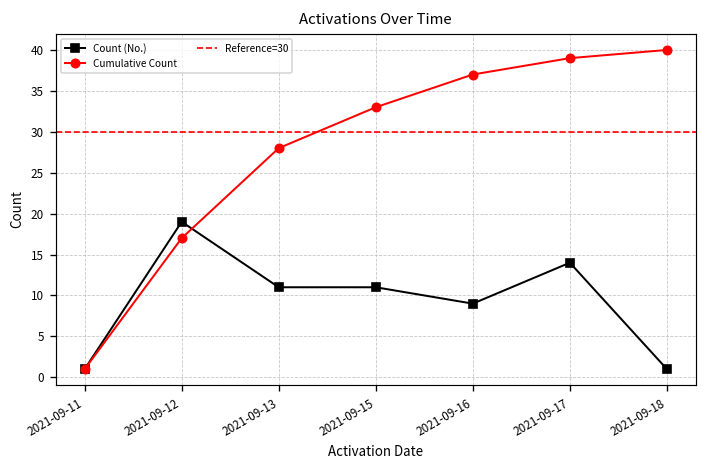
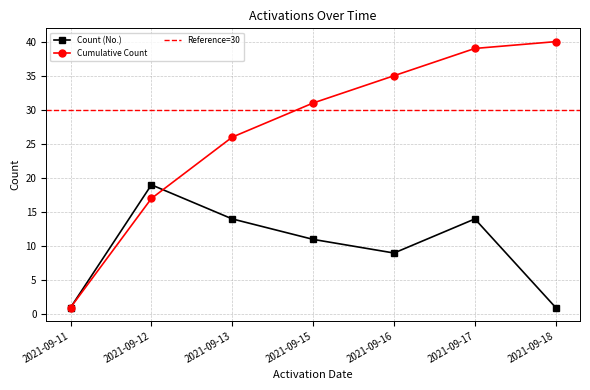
Count (No.), 2021-09-13: 11 -> 14
Cumulative Count, 2021-09-13: 28 -> 26
Cumulative Count, 2021-09-15: 33 -> 31
Cumulative Count, 2021-09-16: 37 -> 35
